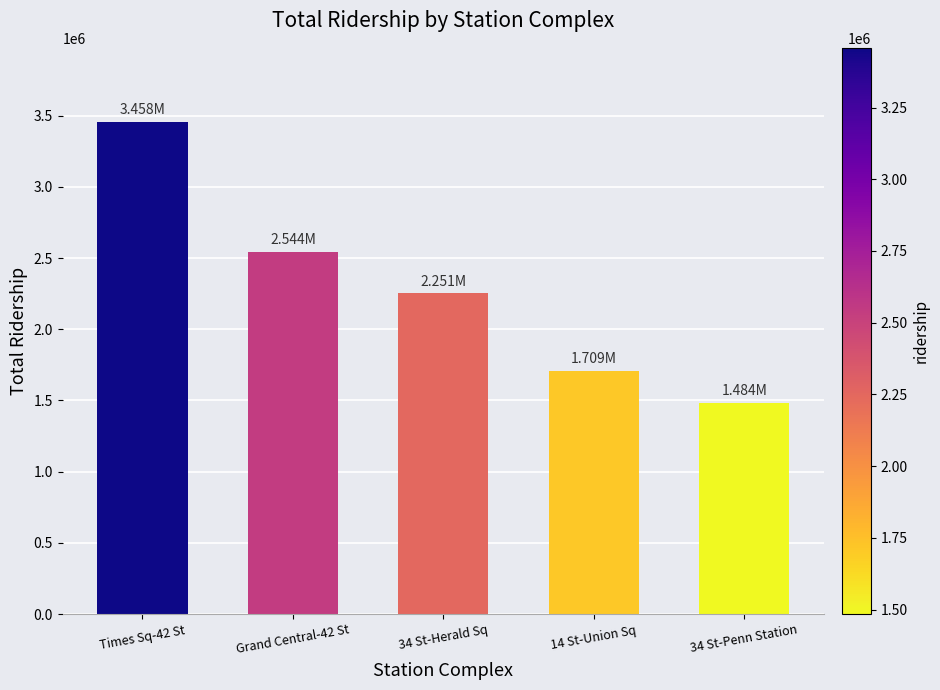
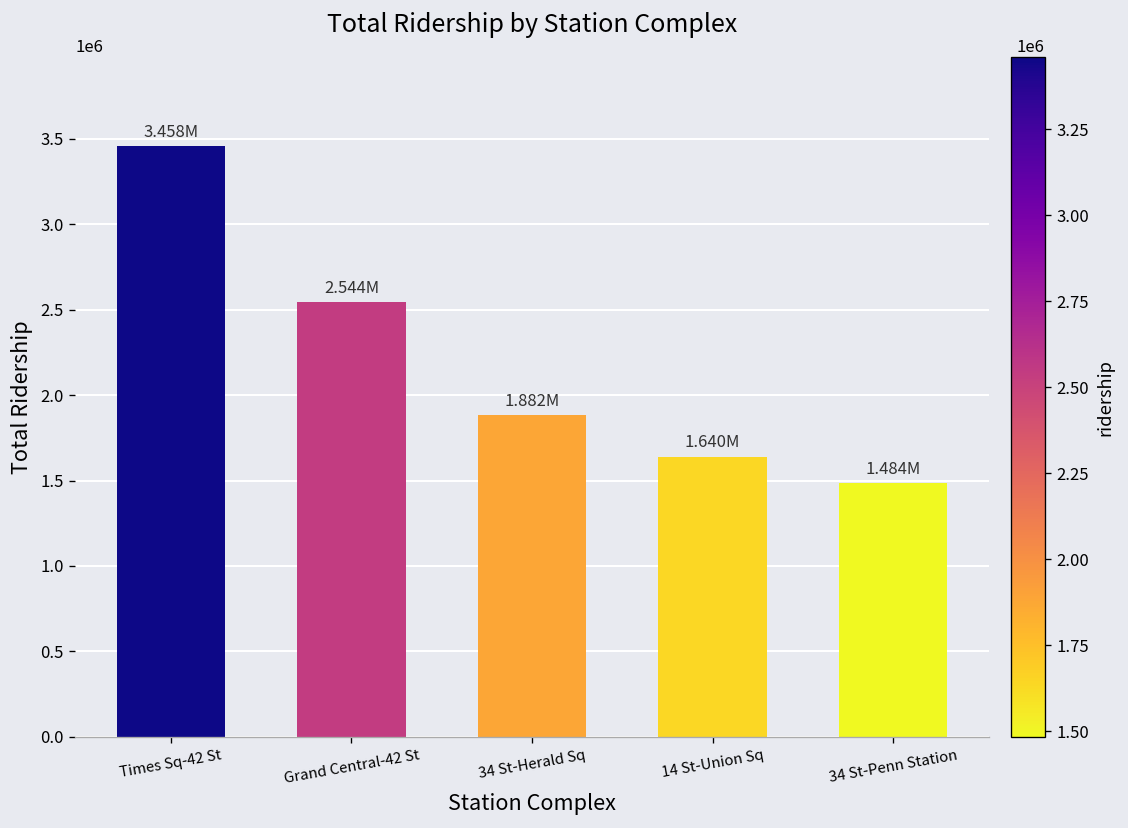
34 St-Herald Sq: 2.251M -> 1.882M
14 St-Union Sq: 1.709M -> 1.640M
